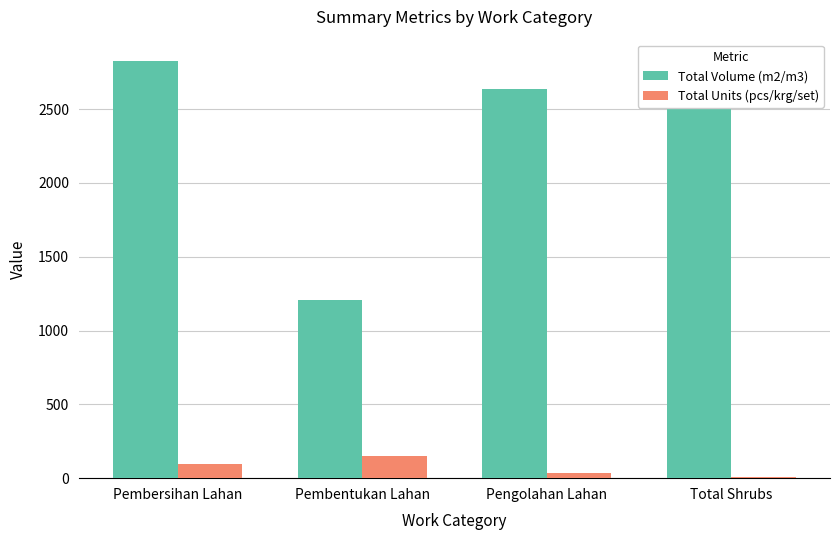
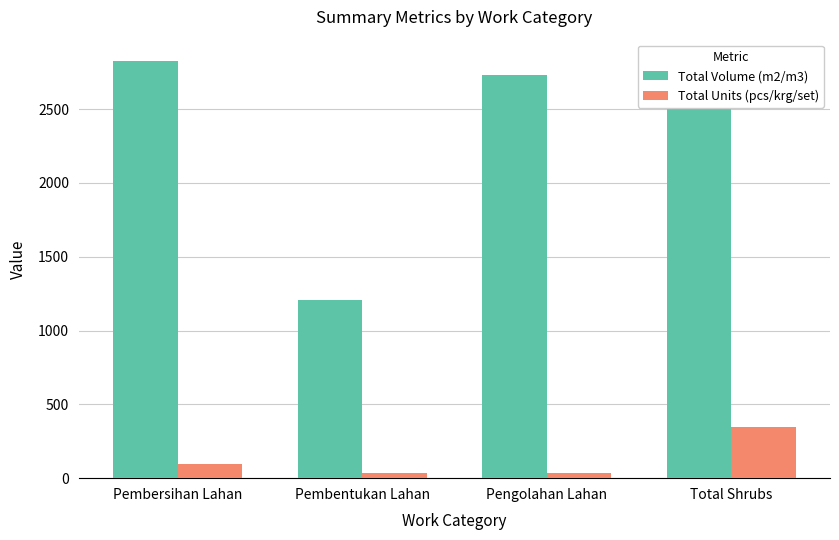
Total Units (pcs/krg/set), Pembentukan Lahan: 150 -> 40
Total Volume (m2/m3), Pengolahan Lahan: 2640 -> 2730
Total Units (pcs/krg/set), Total Shrubs: 10 -> 350
